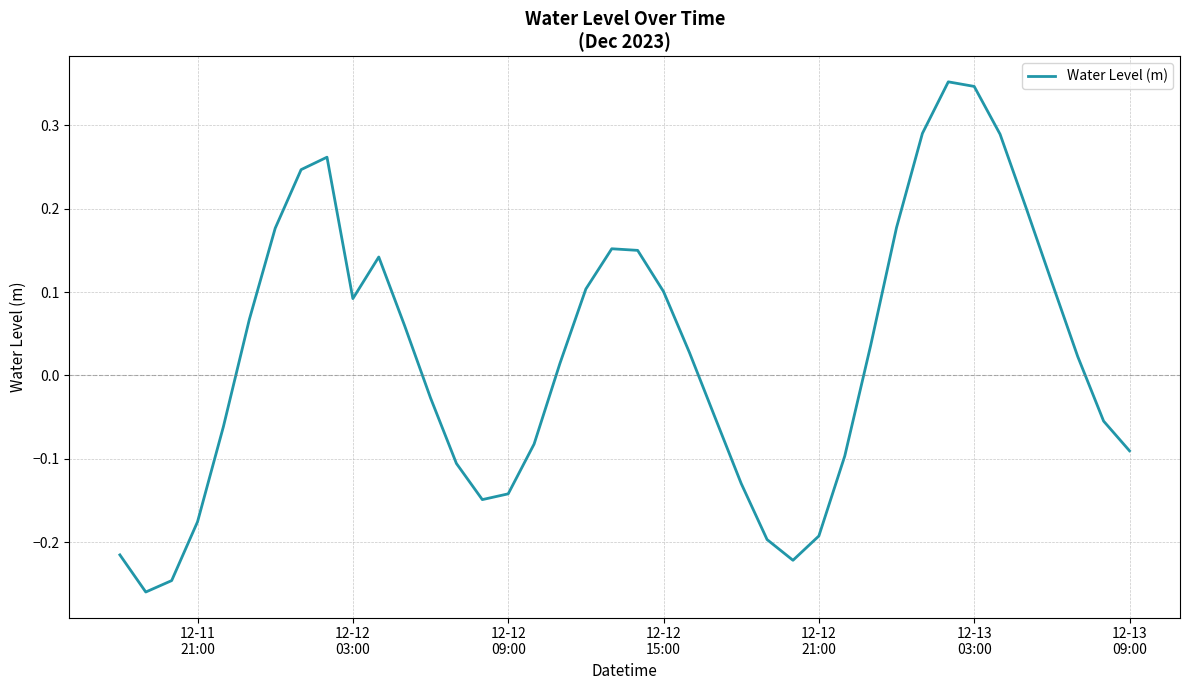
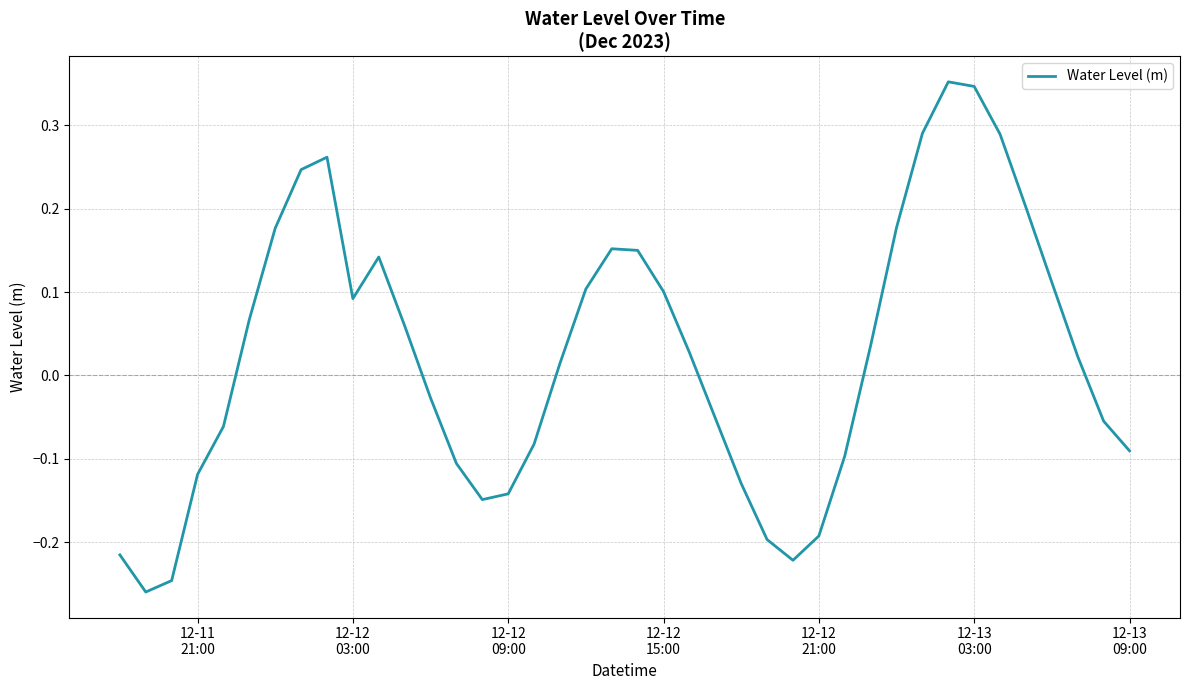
12-11 21:00: -0.18 -> -0.12
